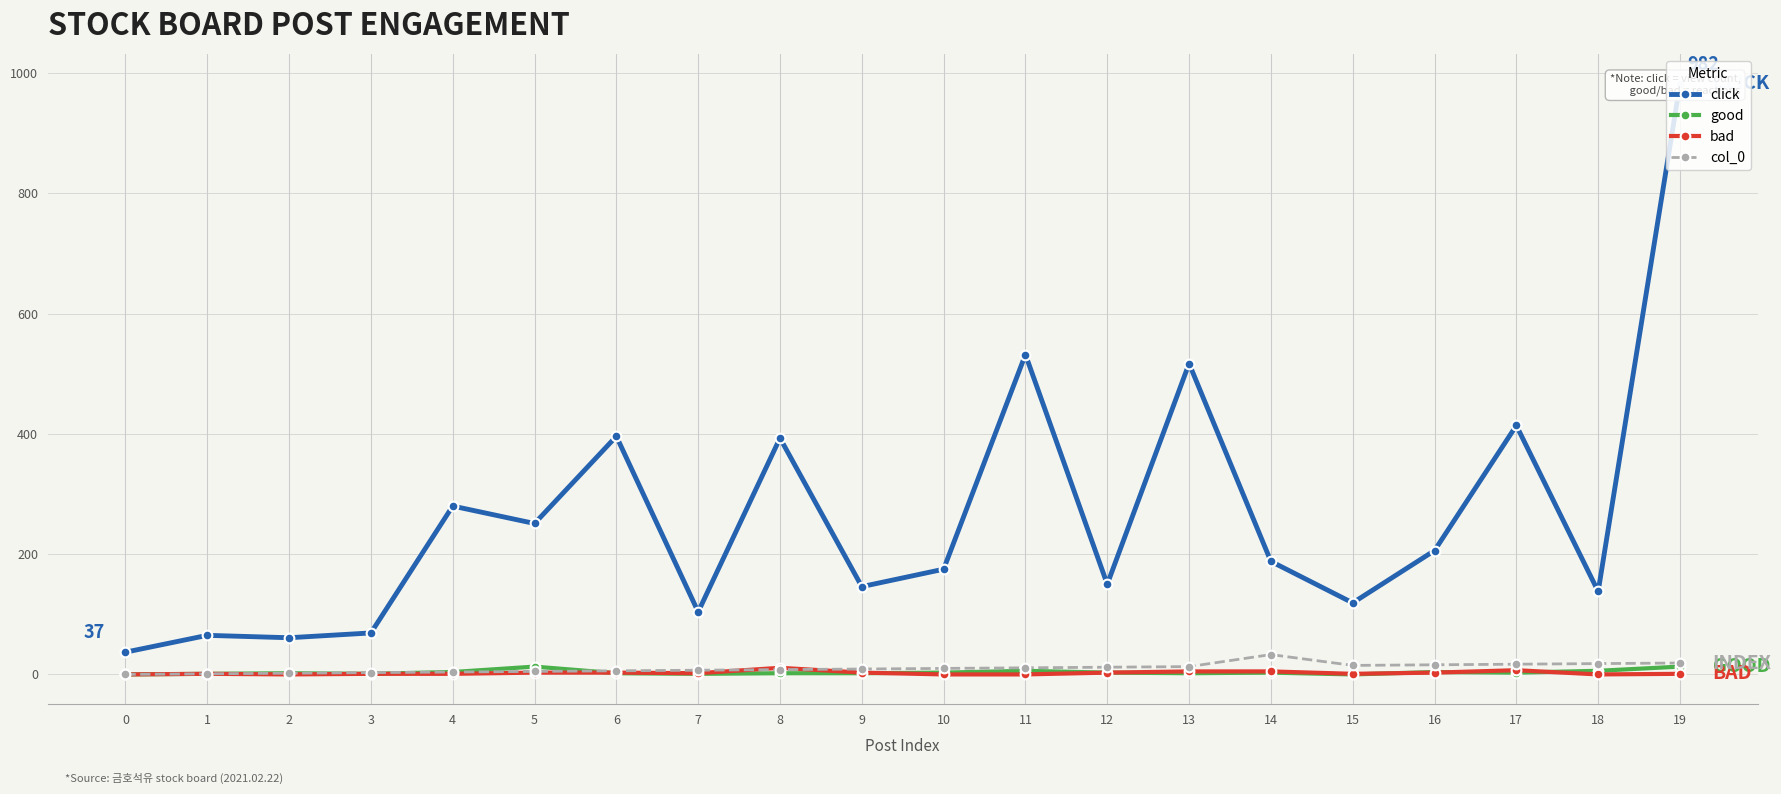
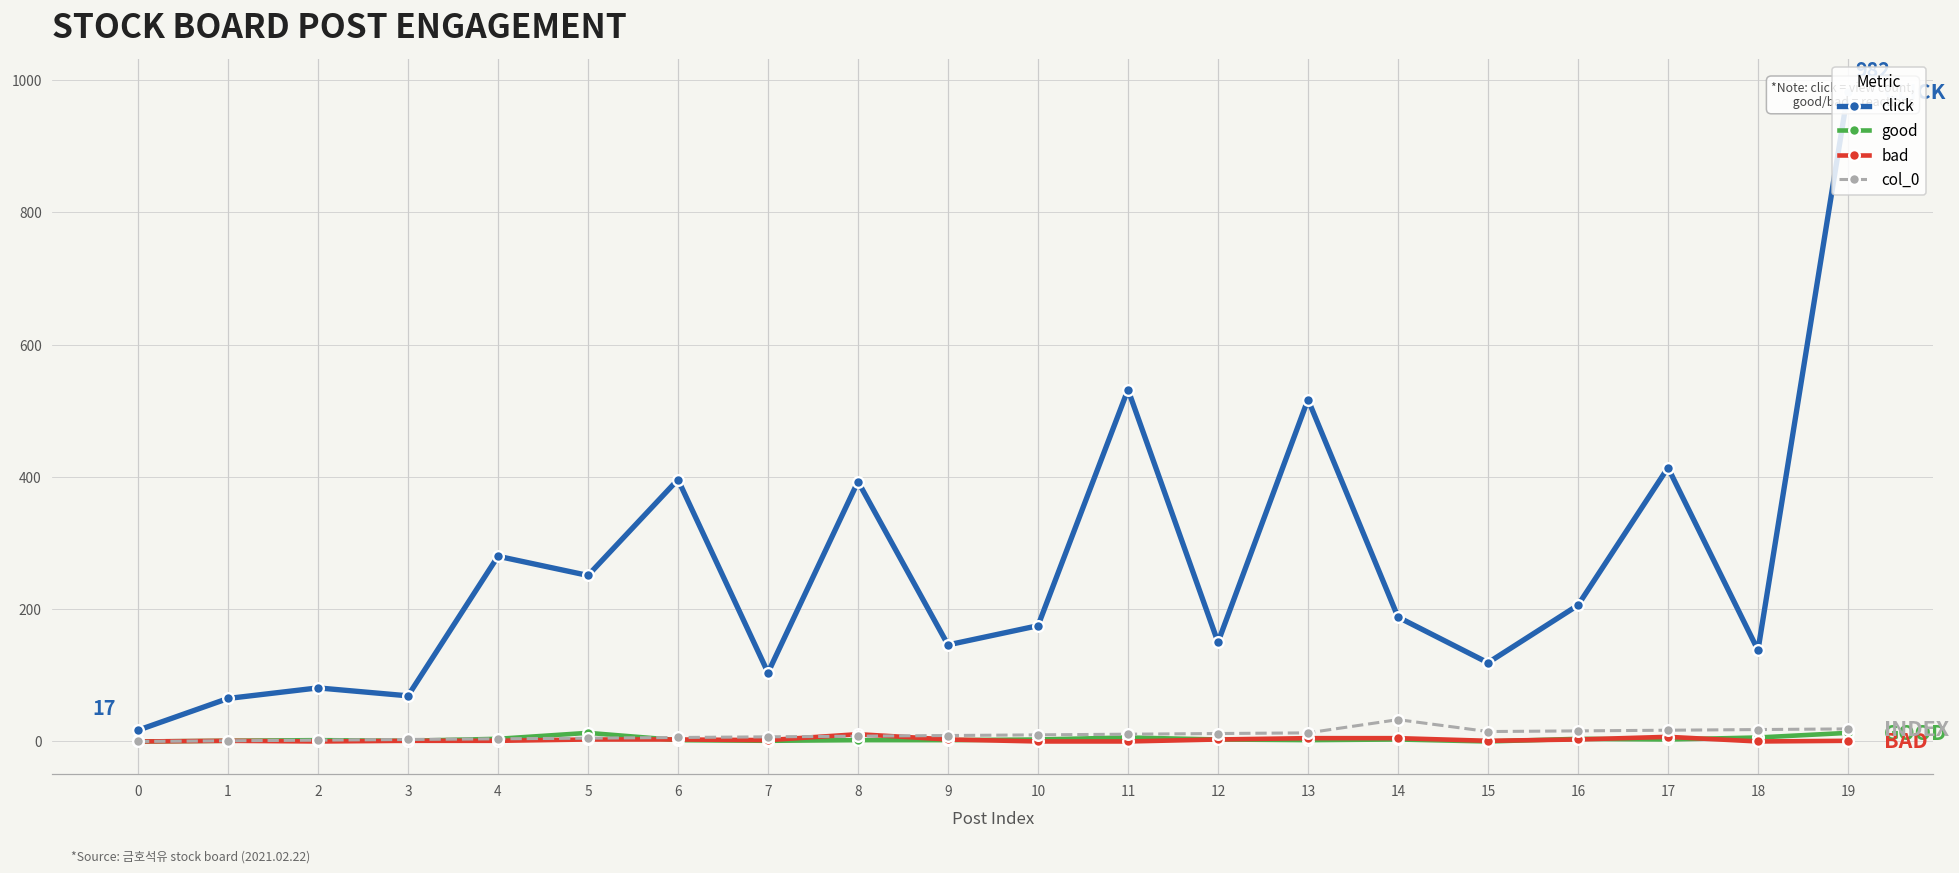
click, 0: 37 -> 17
click, 2: 60 -> 80
